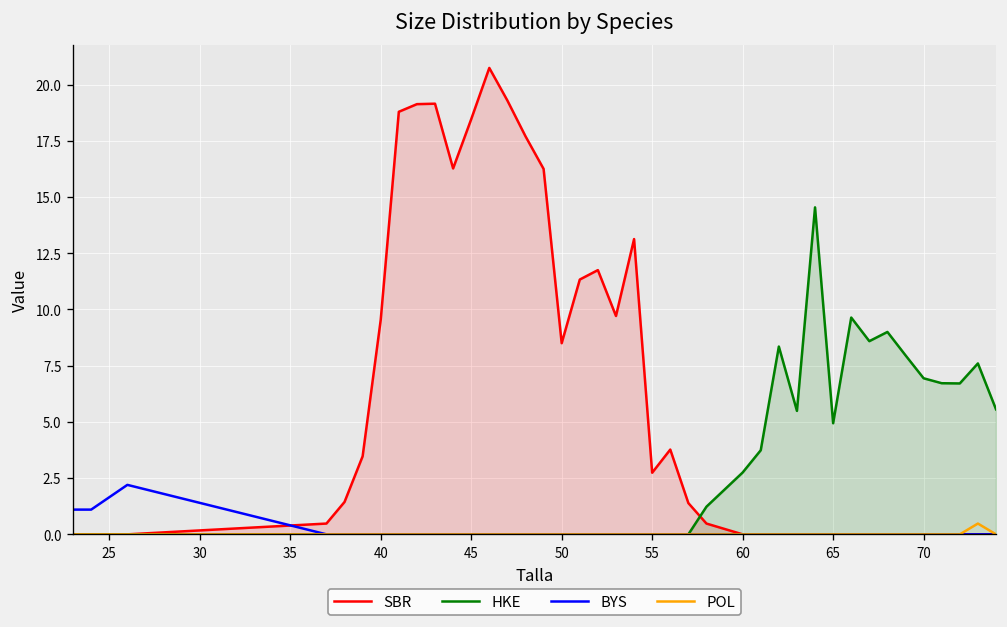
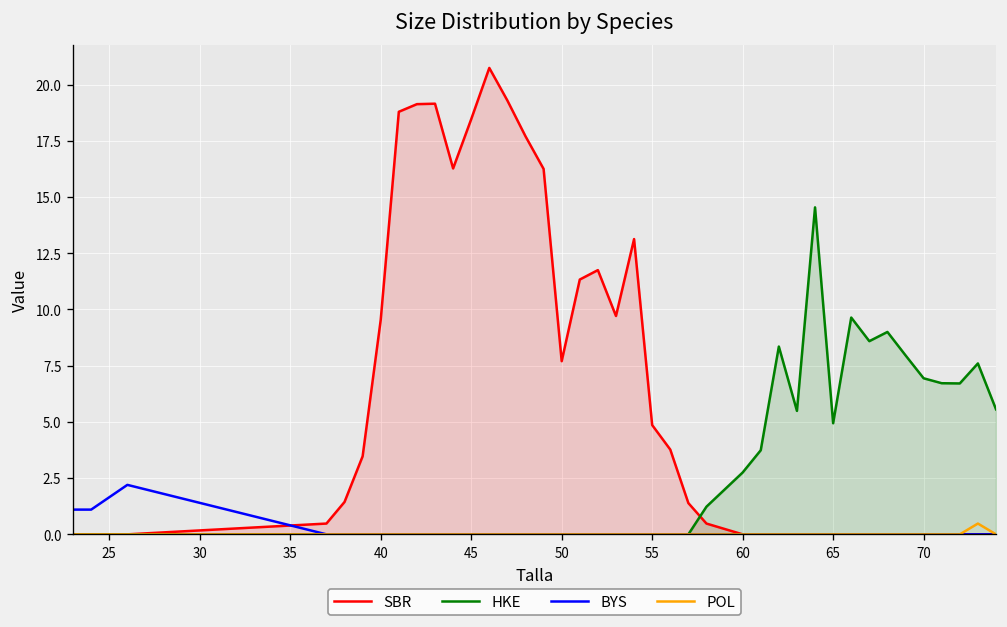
SBR, 50: 8.5 -> 7.7
SBR, 55: 2.7 -> 4.9
